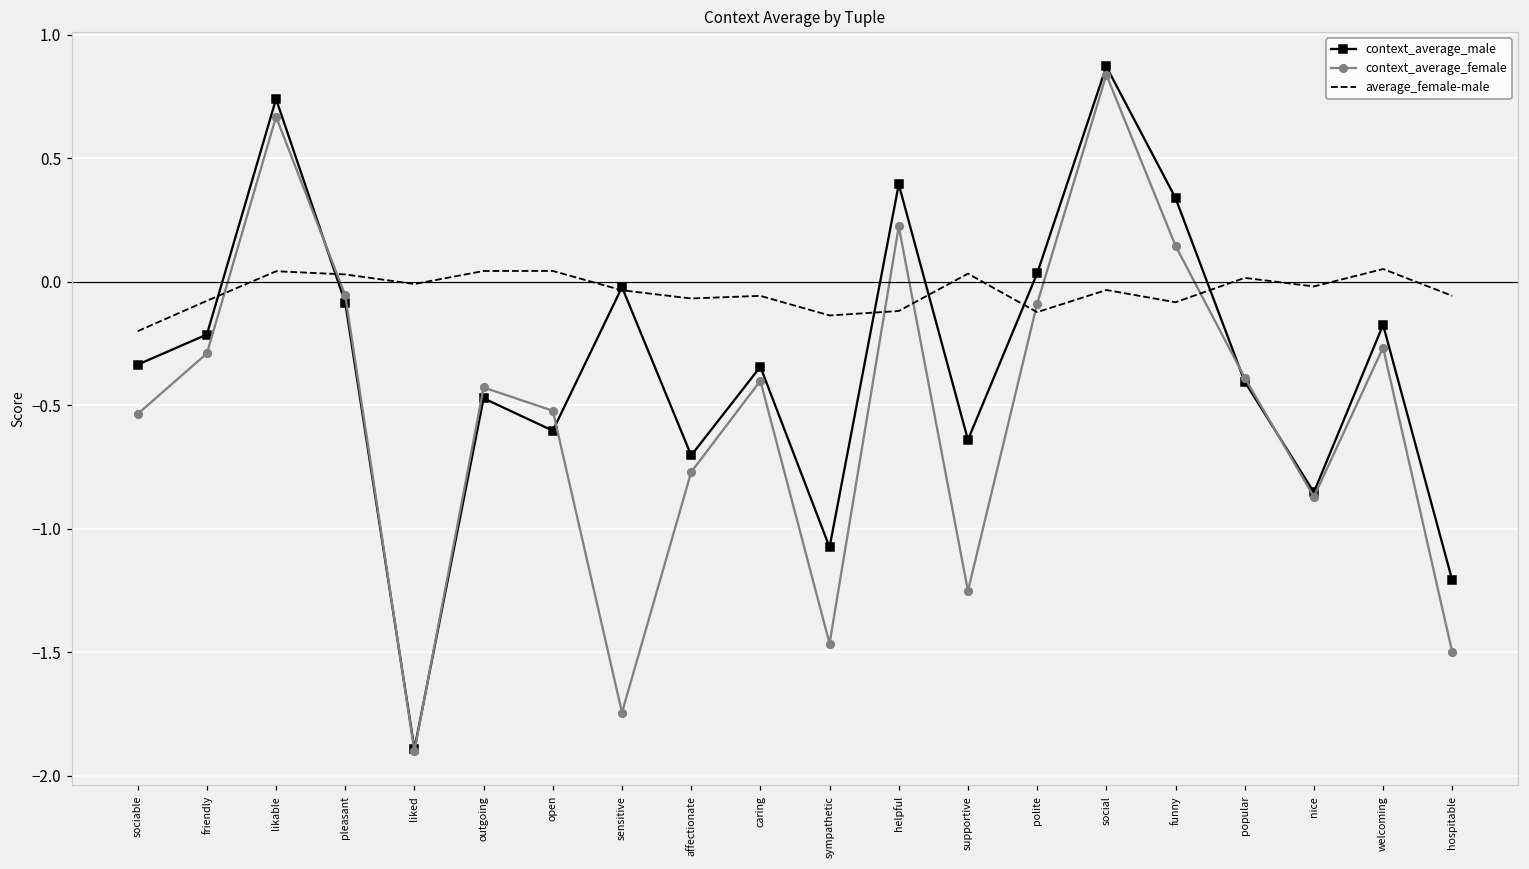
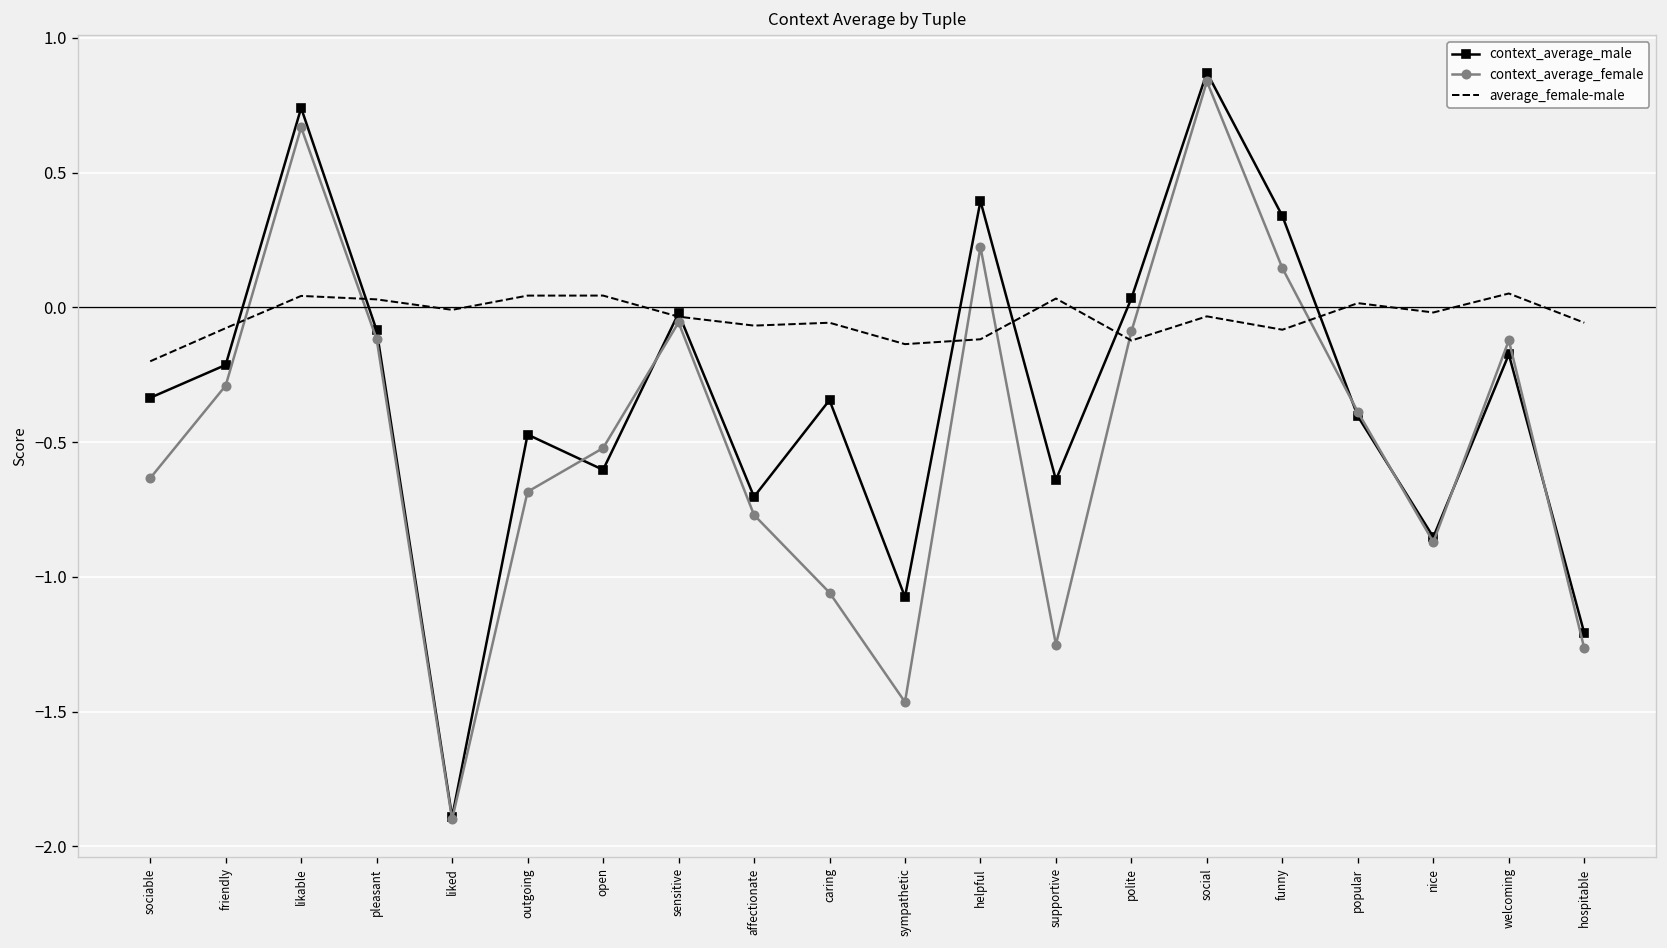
context_average_female, sociable: -0.53 -> -0.63
context_average_female, pleasant: -0.05 -> -0.12
context_average_female, outgoing: -0.43 -> -0.68
context_average_female, sensitive: -1.74 -> -0.06
context_average_female, caring: -0.40 -> -1.06
context_average_female, welcoming: -0.27 -> -0.12
context_average_female, hospitable: -1.50 -> -1.27
